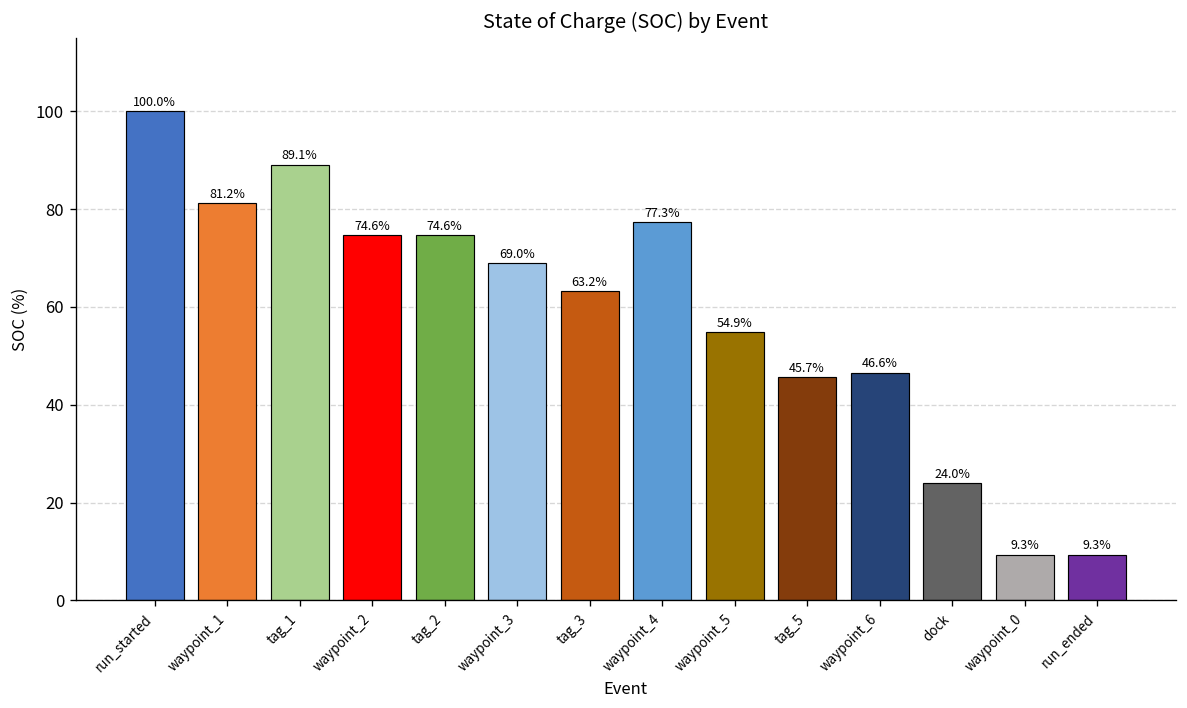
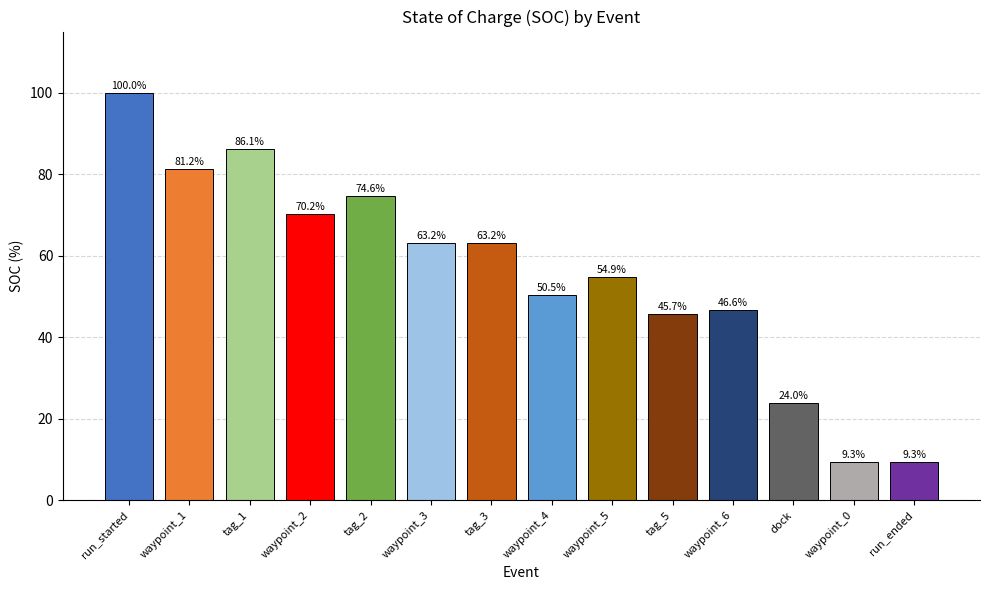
tag_1: 89.1% -> 86.1%
waypoint_2: 74.6% -> 70.2%
waypoint_3: 69.0% -> 63.2%
waypoint_4: 77.3% -> 50.5%
